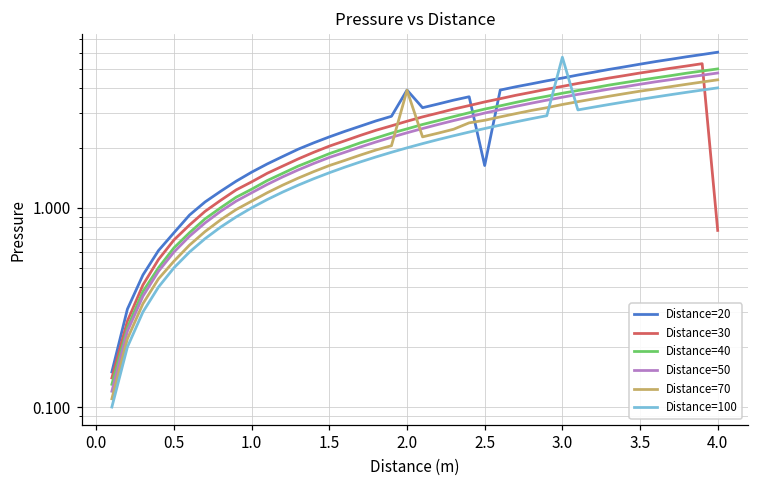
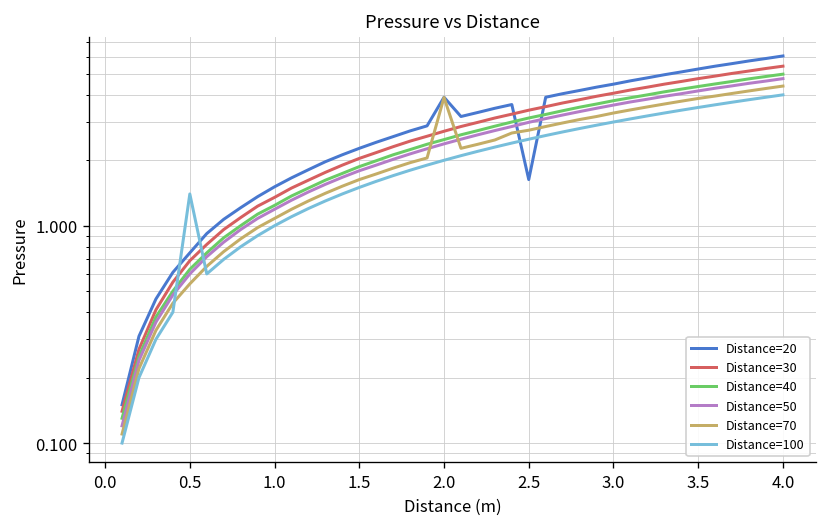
Distance=100, 0.5: 0.5 -> 1.4
Distance=100, 3.0: 5.7 -> 3.0
Distance=30, 4.0: 0.77 -> 5.4
